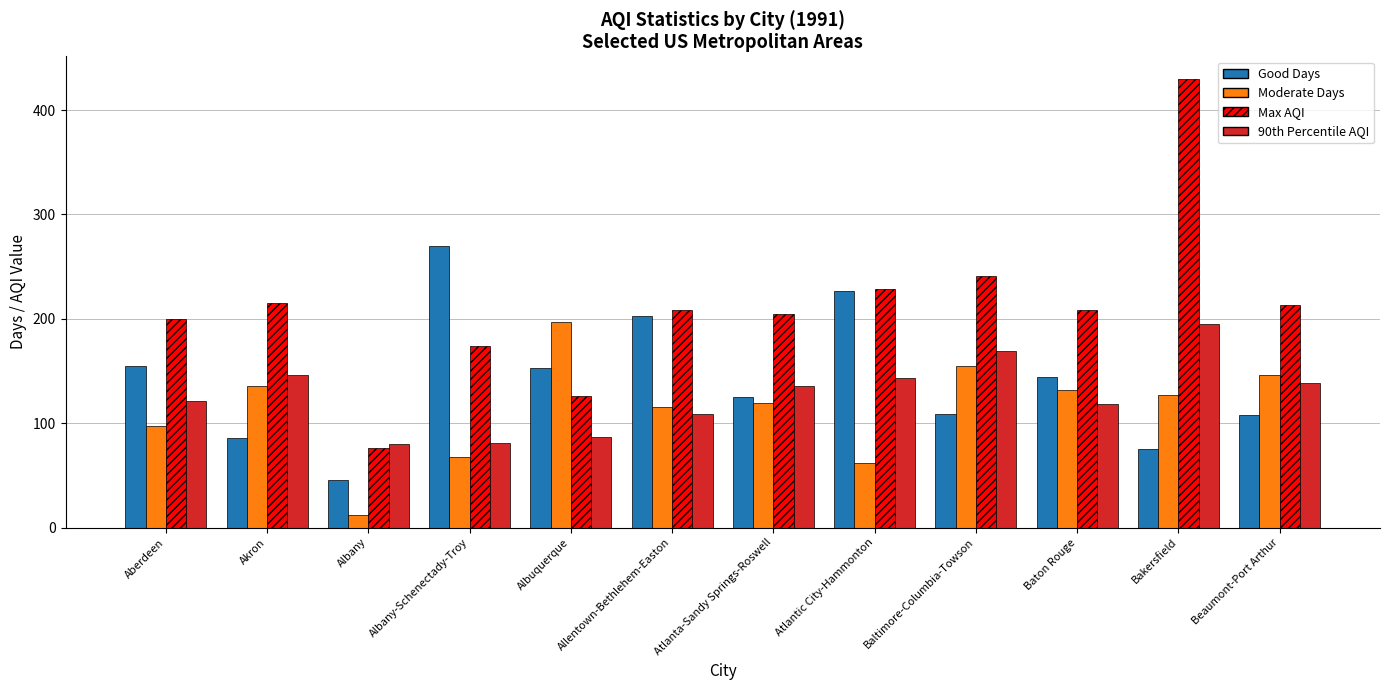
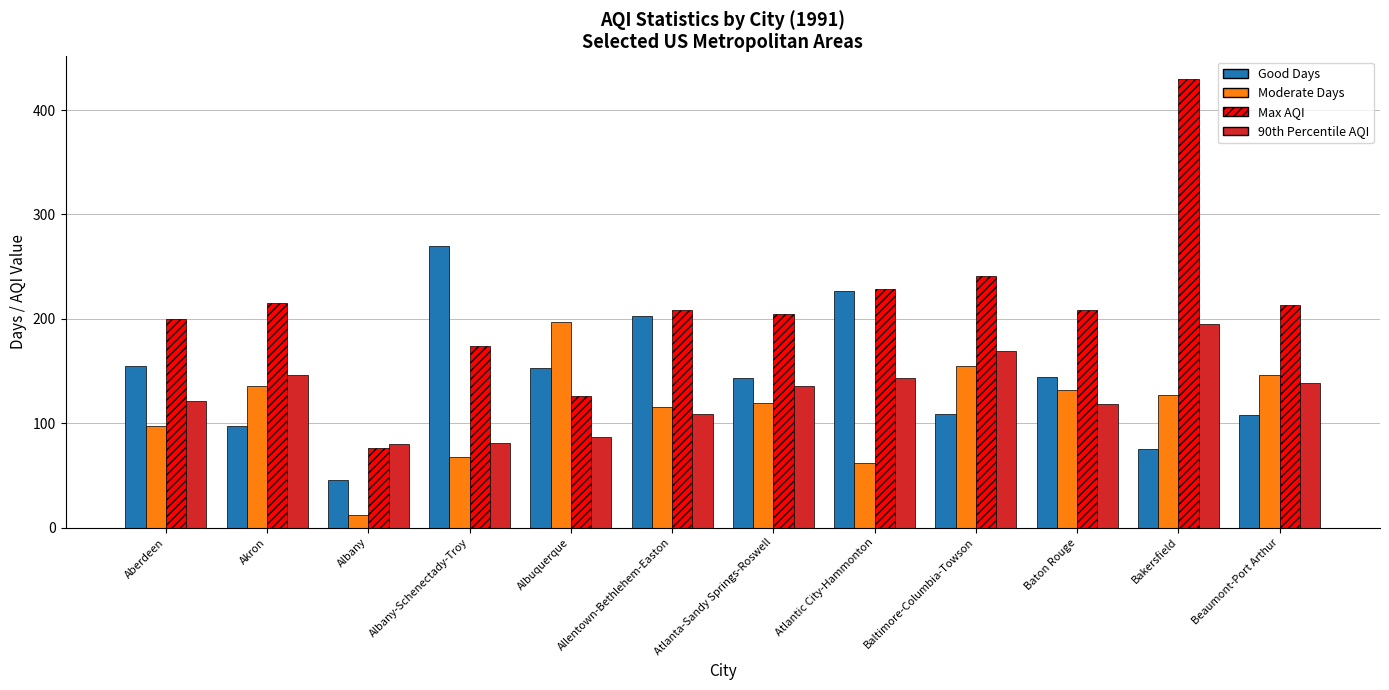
Good Days, Akron: 86 -> 97
Good Days, Atlanta-Sandy Springs-Roswell: 125 -> 143
